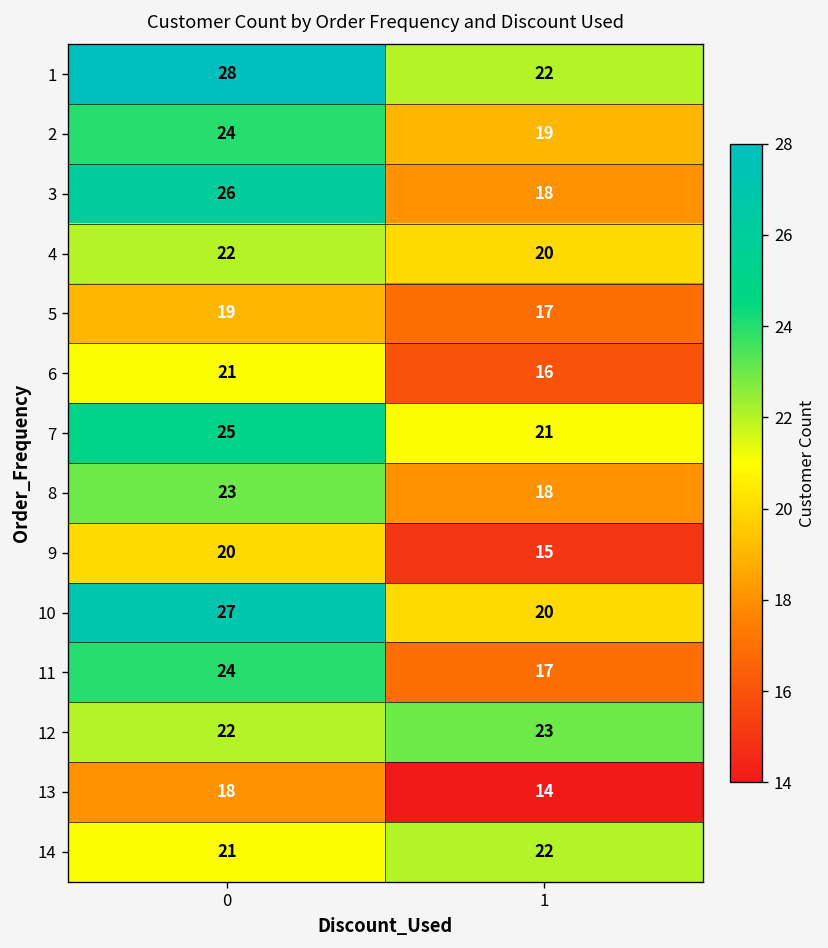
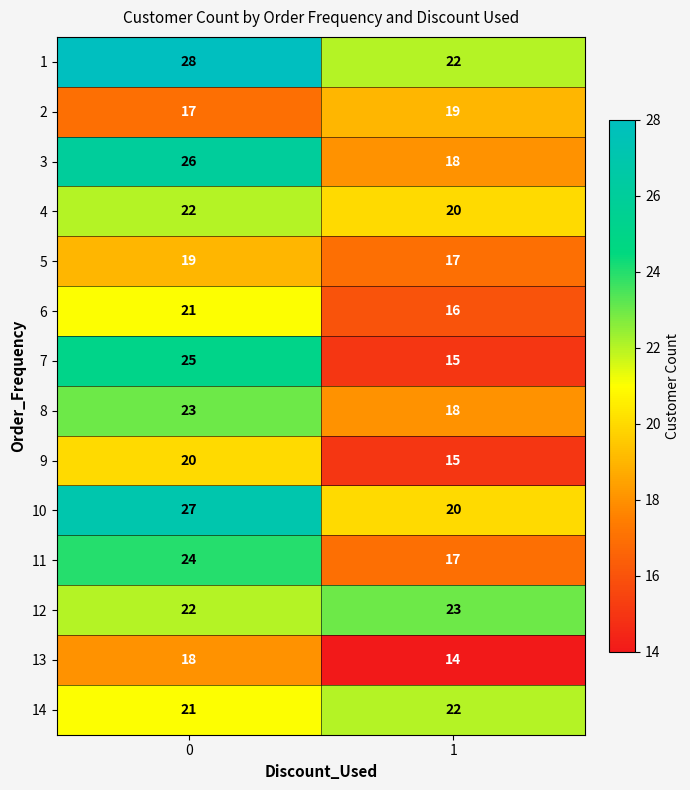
2, 0: 24 -> 17
7, 1: 21 -> 15
